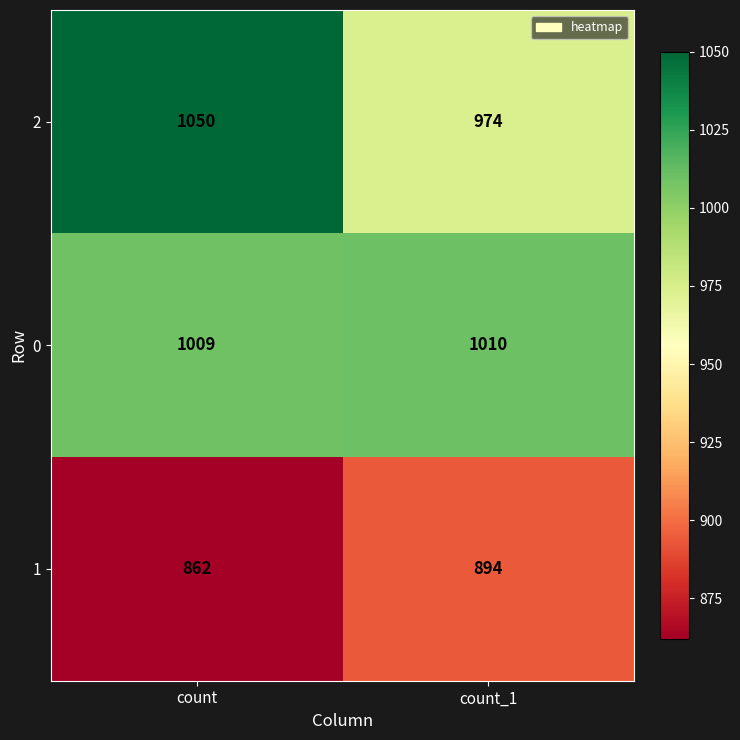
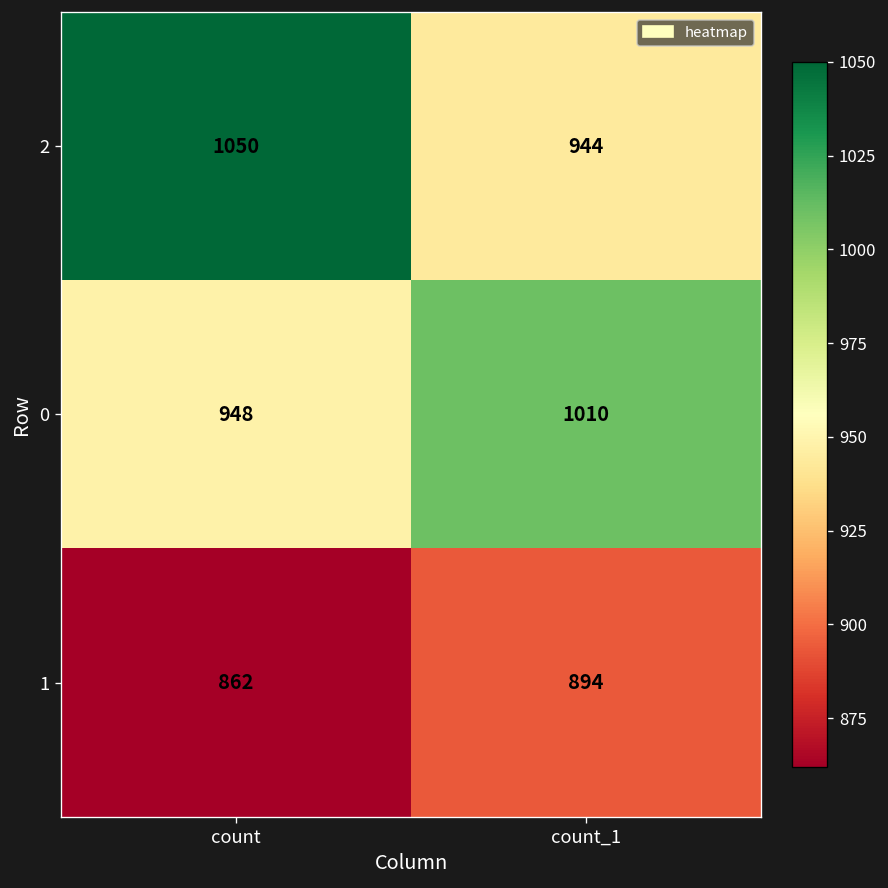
2, count_1: 974 -> 944
0, count: 1009 -> 948
